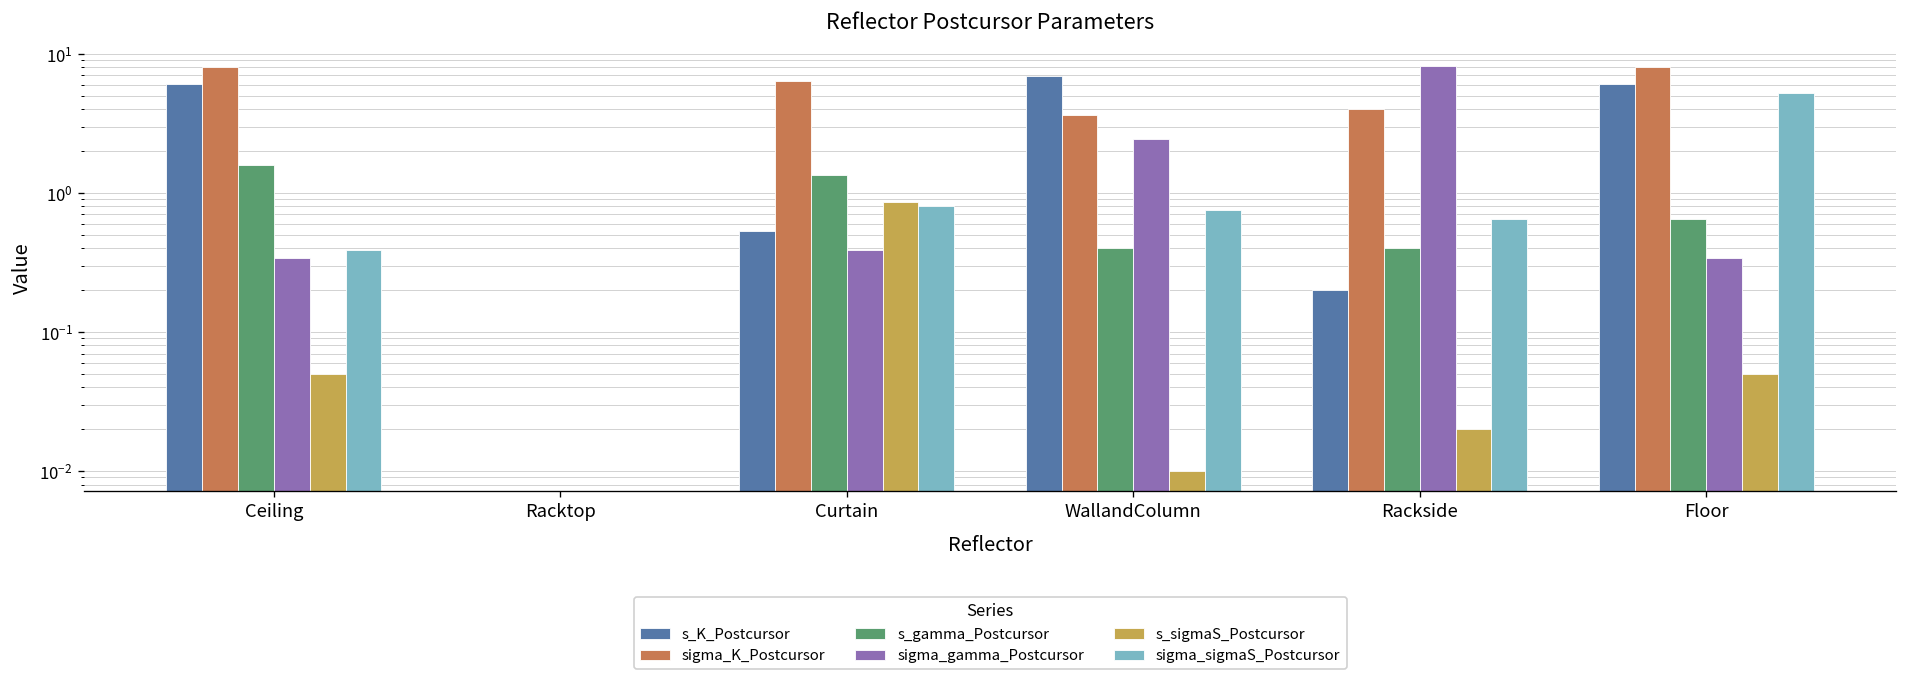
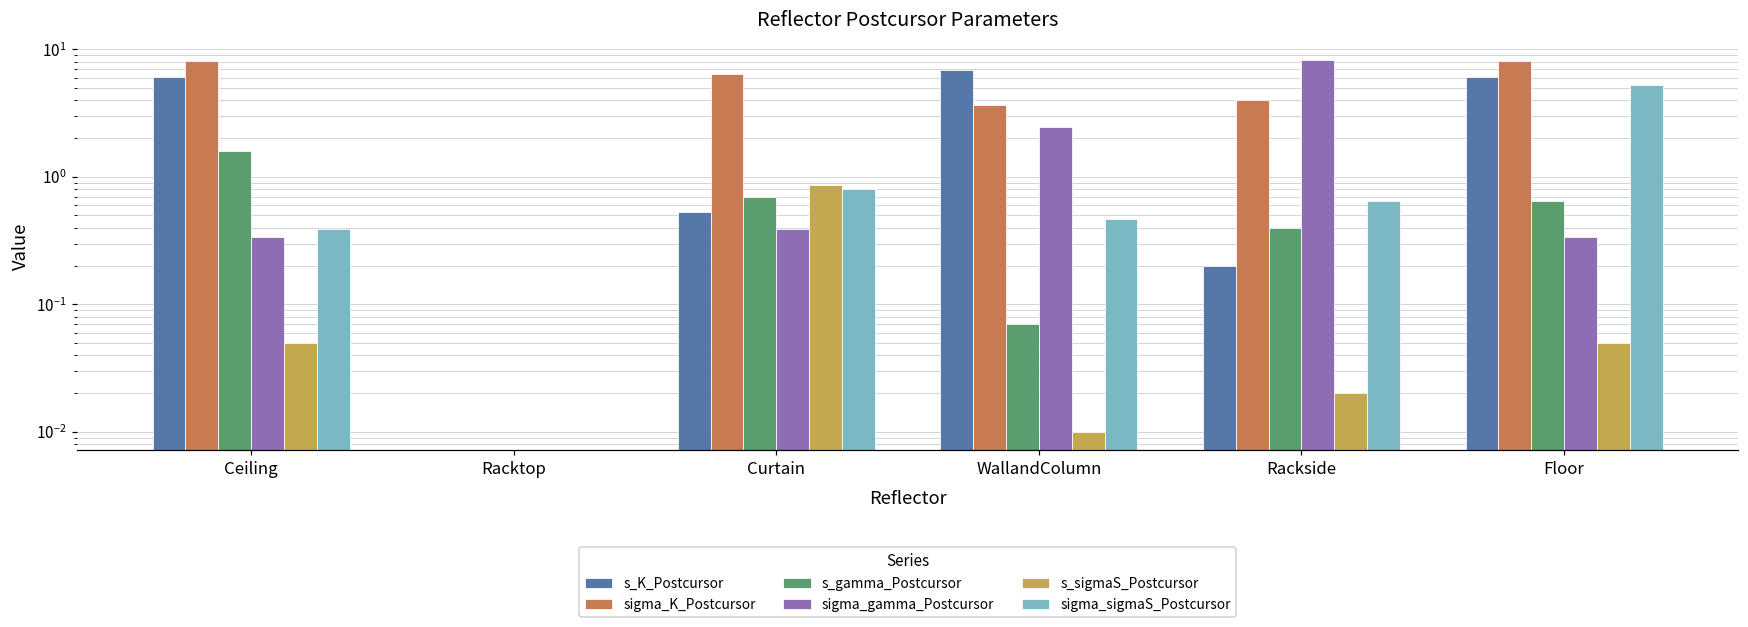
s_gamma_Postcursor, Curtain: 1.3 -> 0.7
s_gamma_Postcursor, WallandColumn: 0.40 -> 0.07
sigma_sigmaS_Postcursor, WallandColumn: 0.8 -> 0.47
